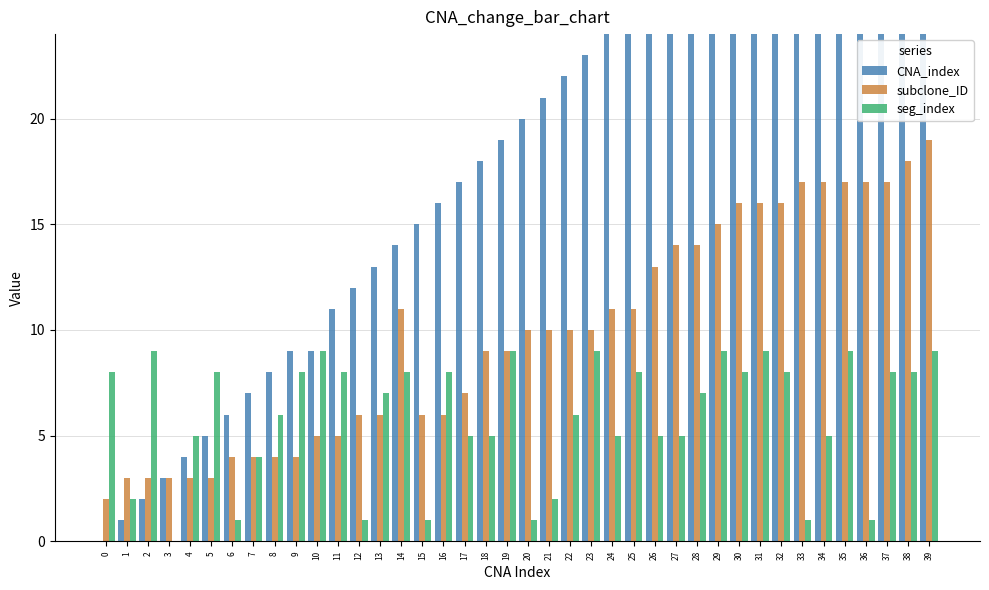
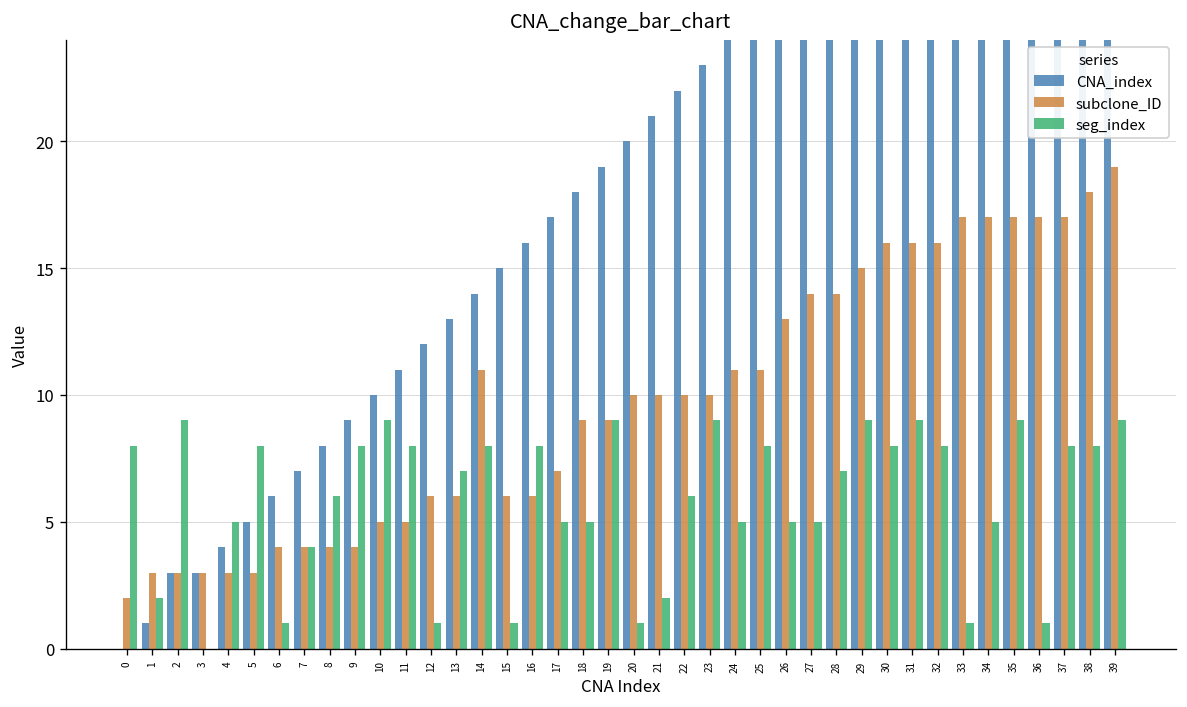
CNA_index, 2: 2 -> 3
CNA_index, 10: 9 -> 10
